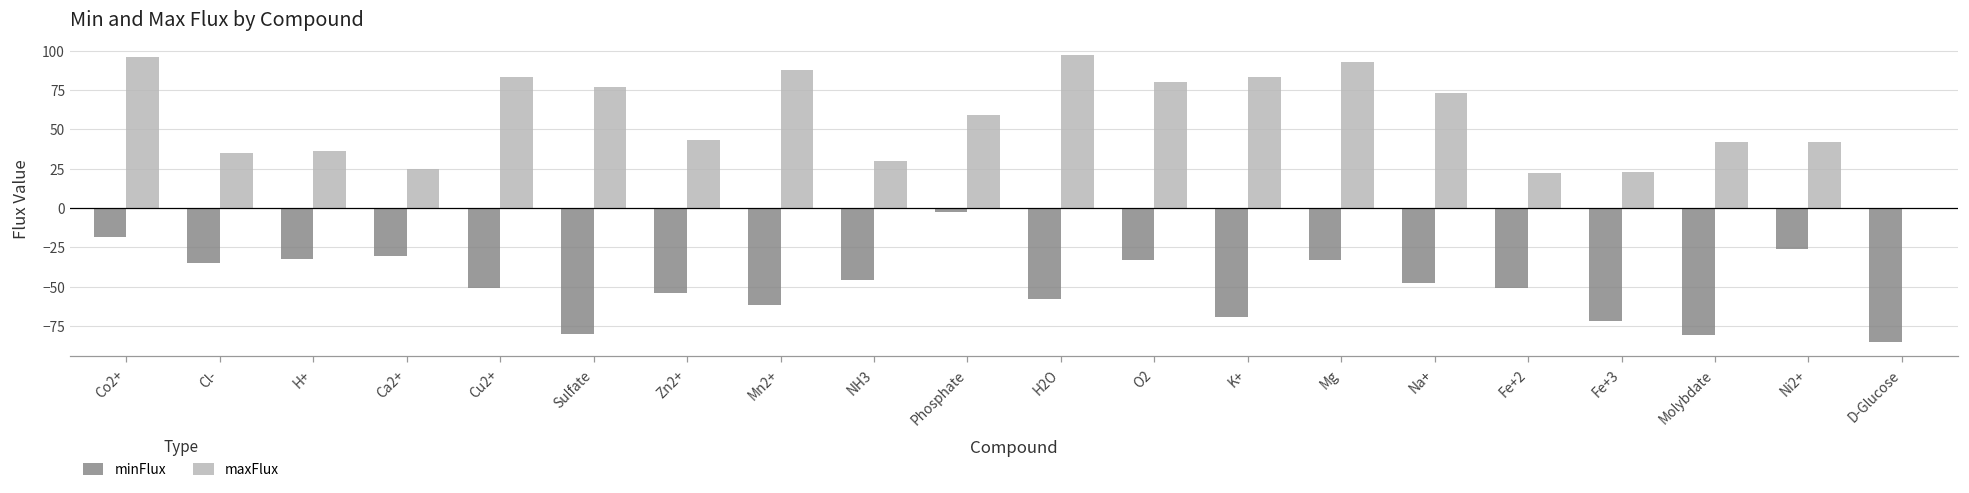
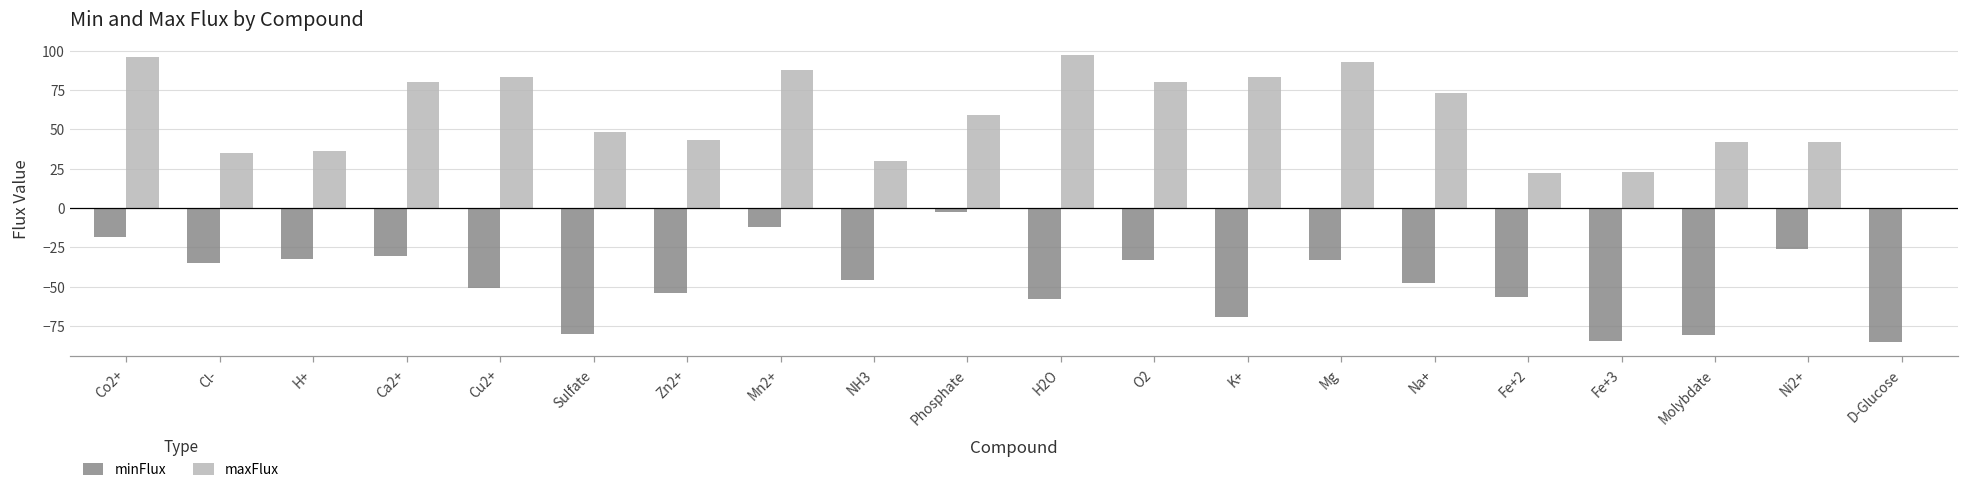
maxFlux, Ca2+: 25 -> 80
maxFlux, Sulfate: 77 -> 48
minFlux, Mn2+: -62 -> -12
minFlux, Fe+2: -51 -> -57
minFlux, Fe+3: -72 -> -85
